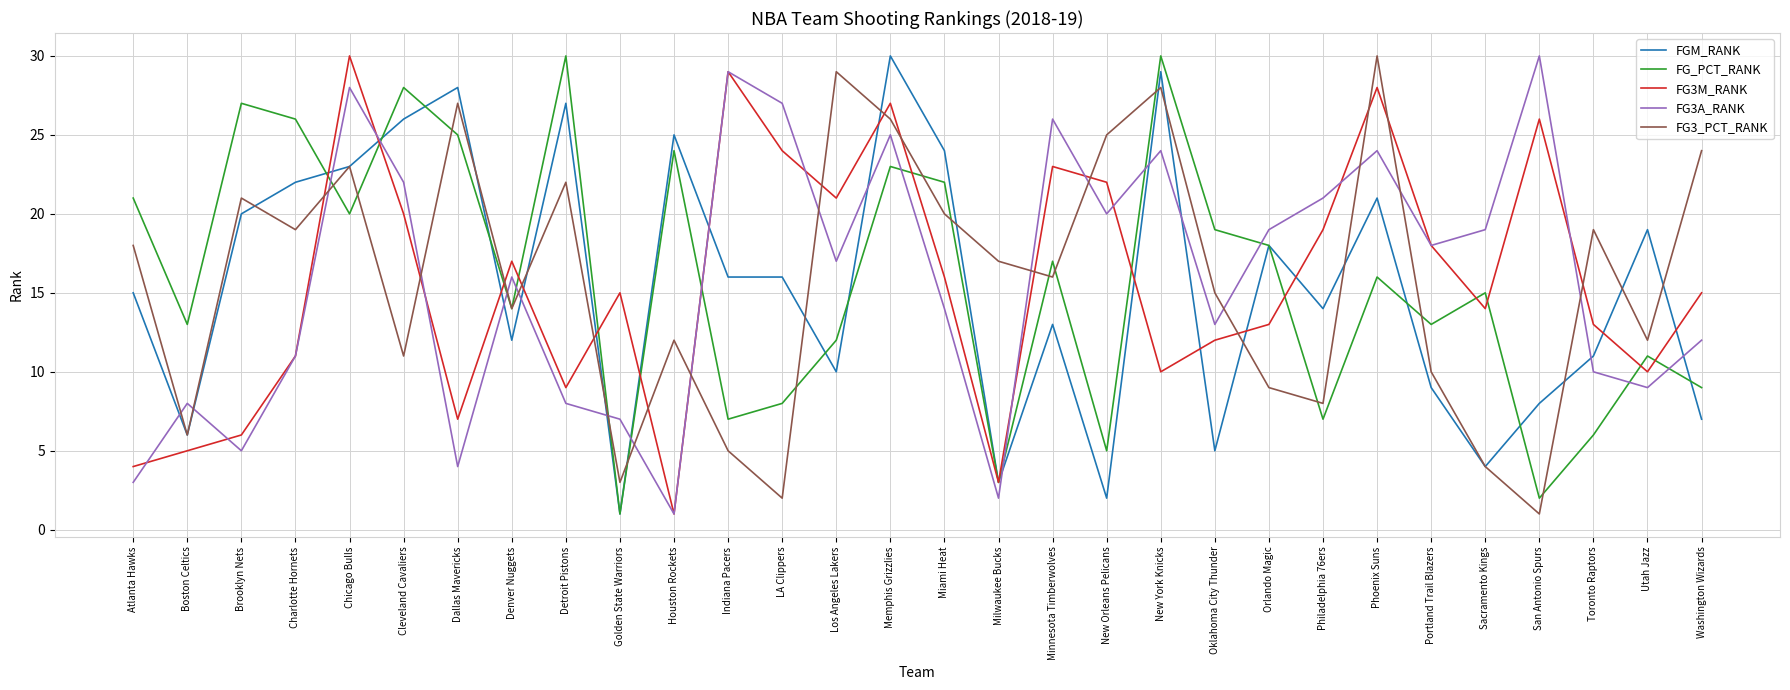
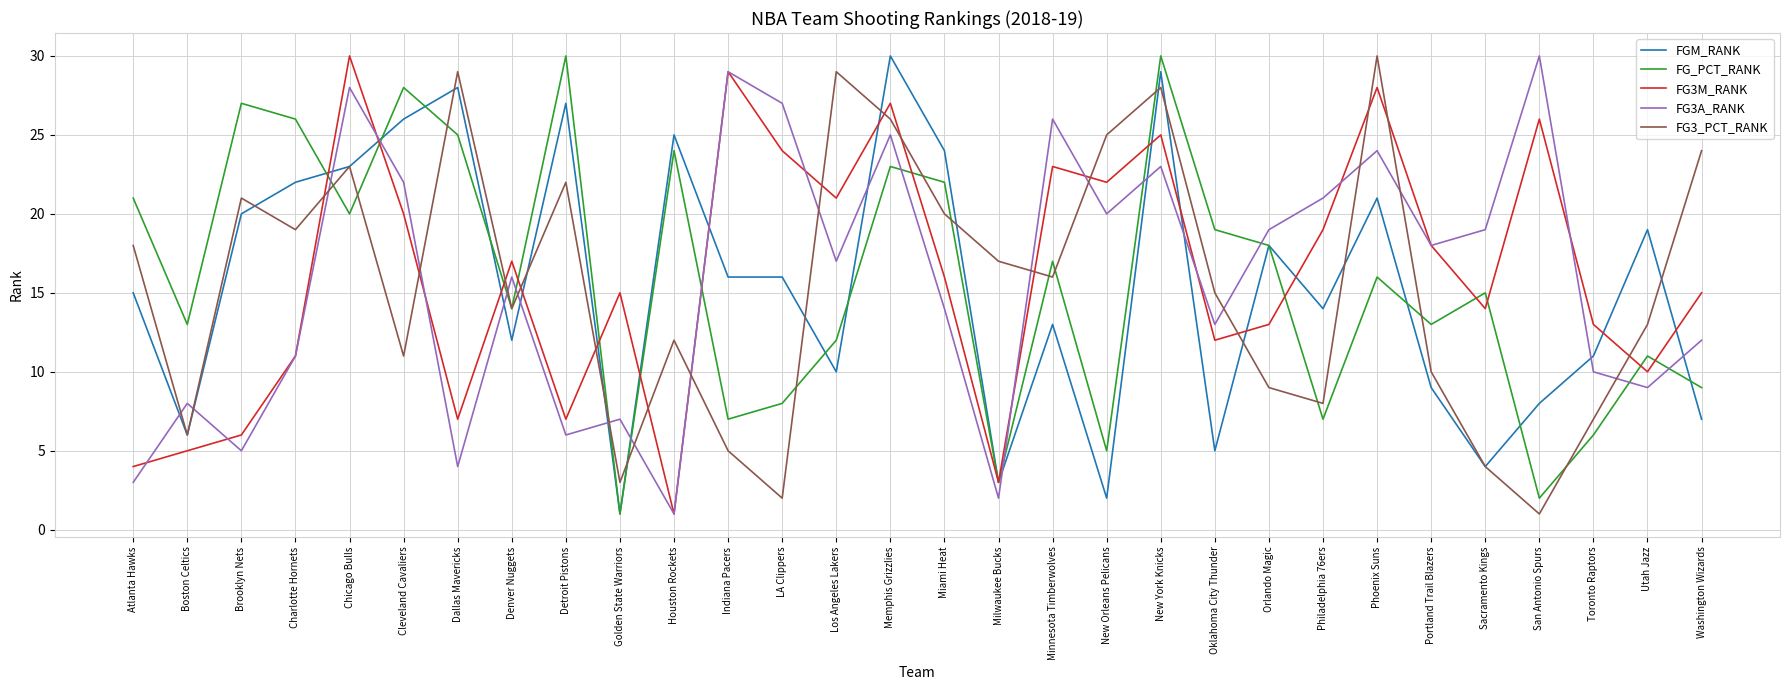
FG3_PCT_RANK, Dallas Mavericks: 27 -> 29
FG3M_RANK, Detroit Pistons: 9 -> 7
FG3A_RANK, Detroit Pistons: 8 -> 6
FG3M_RANK, New York Knicks: 10 -> 25
FG3A_RANK, New York Knicks: 24 -> 23
FG3_PCT_RANK, Toronto Raptors: 19 -> 7
FG3_PCT_RANK, Utah Jazz: 12 -> 13
